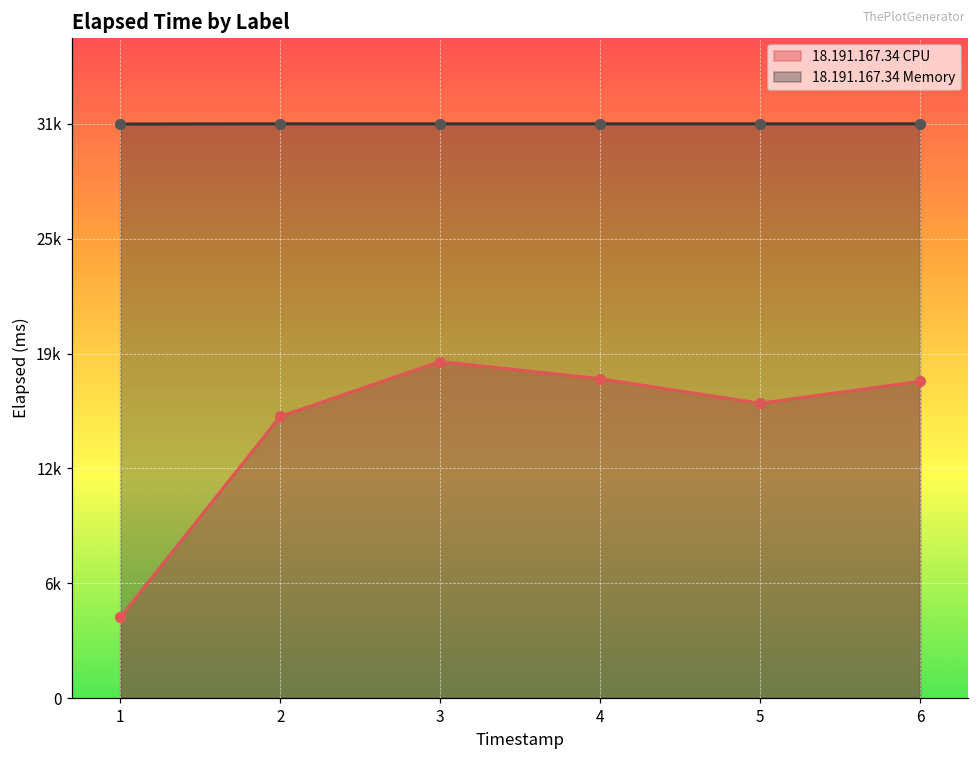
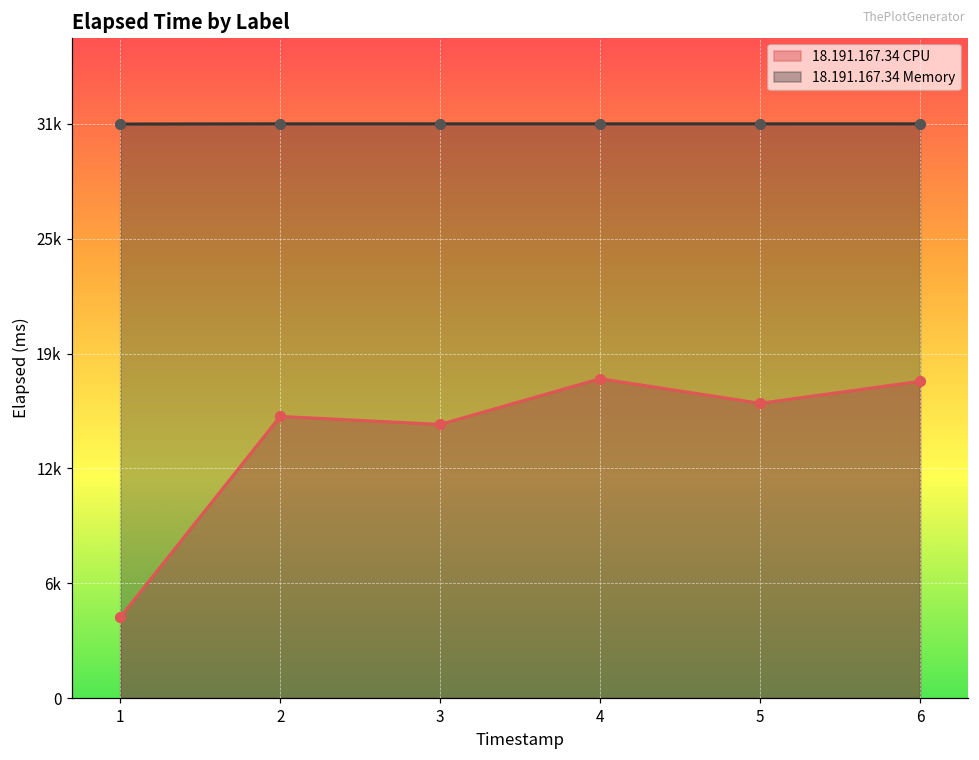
18.191.167.34 CPU, 3: 18600 -> 15100
